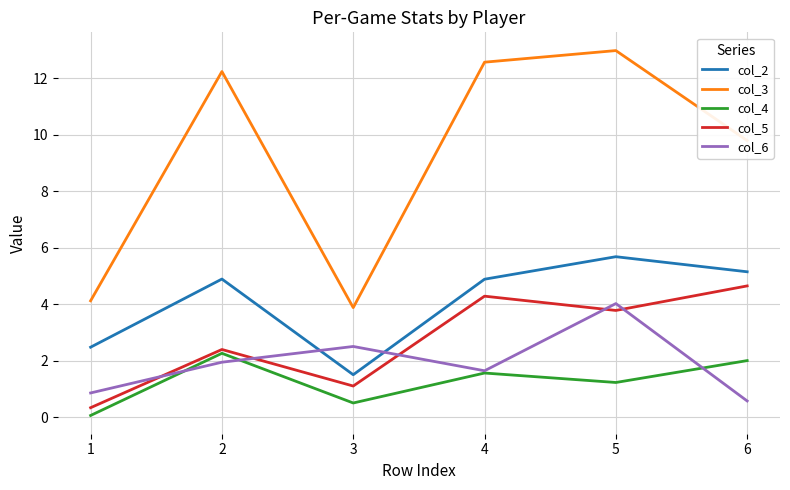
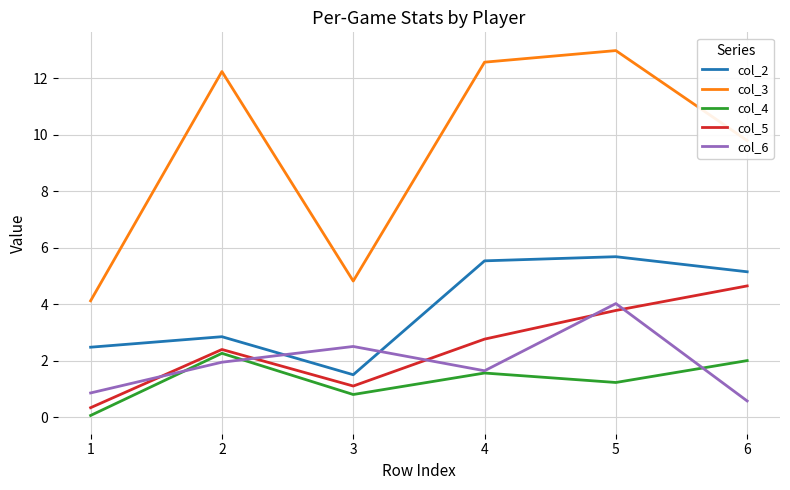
col_2, 2: 4.9 -> 2.8
col_3, 3: 3.9 -> 4.8
col_4, 3: 0.5 -> 0.8
col_2, 4: 4.9 -> 5.5
col_5, 4: 4.3 -> 2.8
